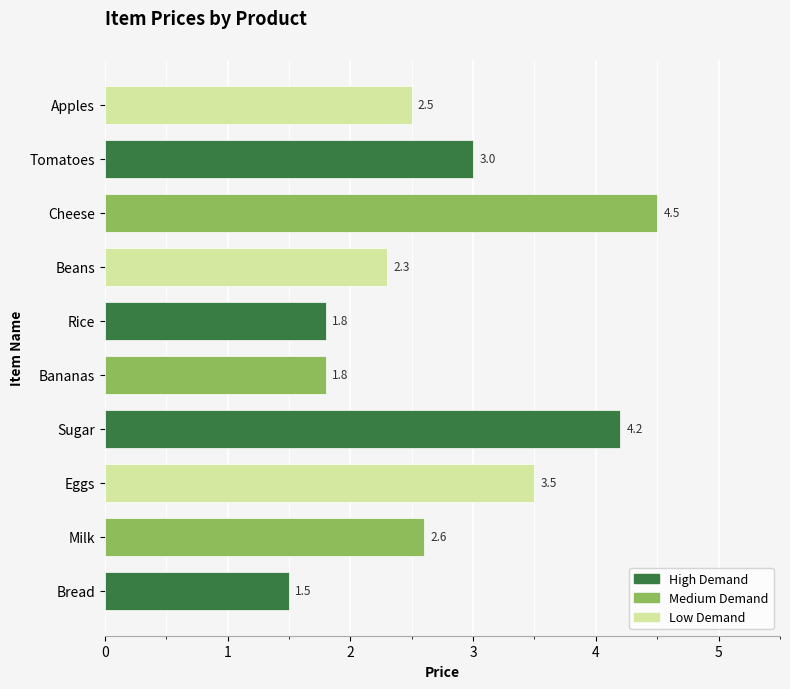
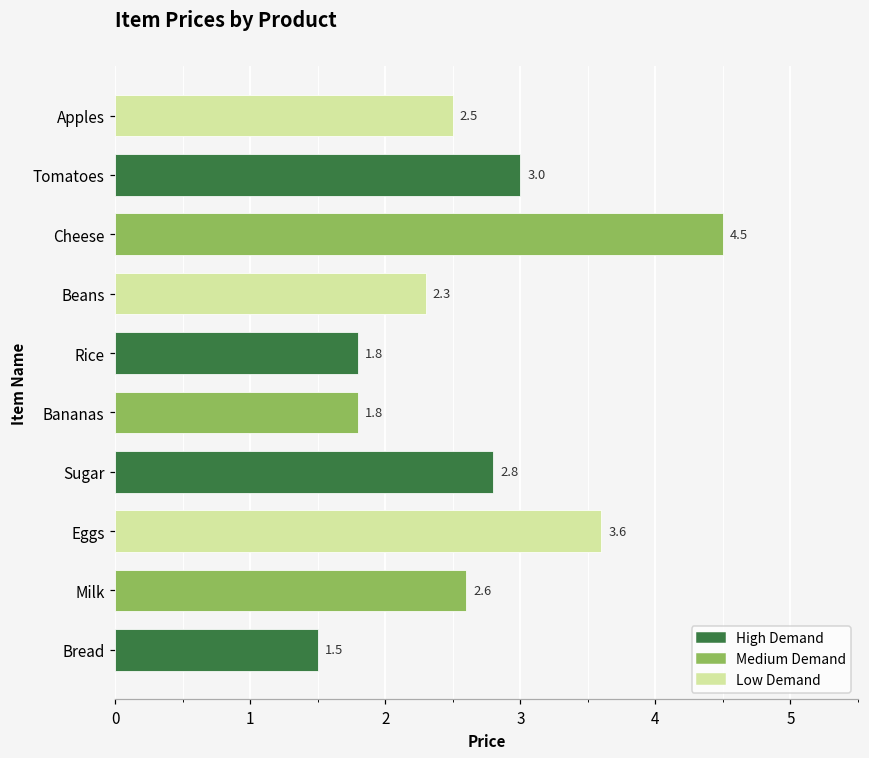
Sugar: 4.2 -> 2.8
Eggs: 3.5 -> 3.6
